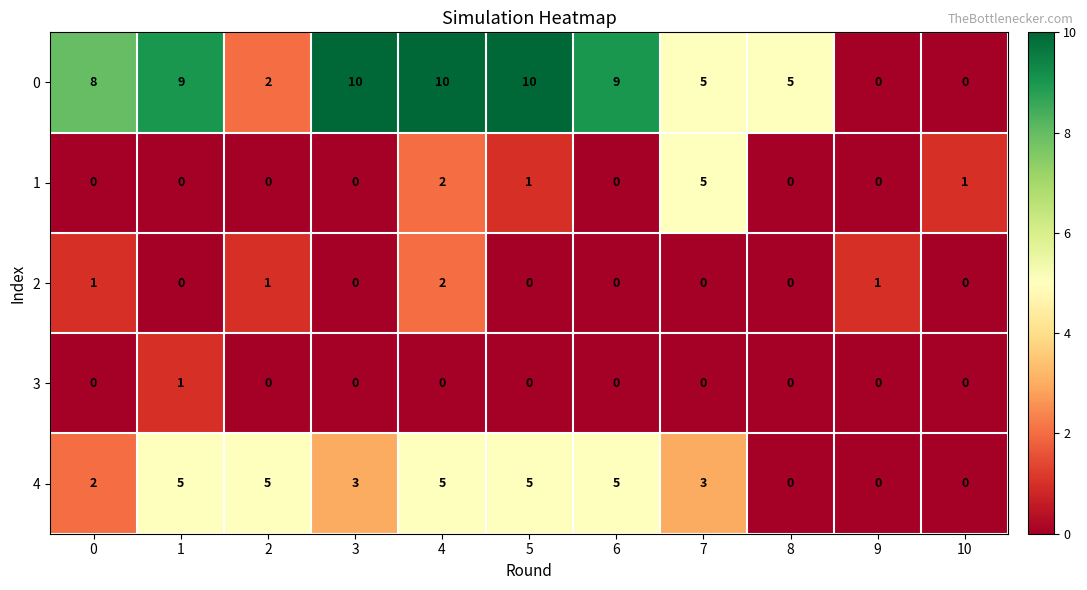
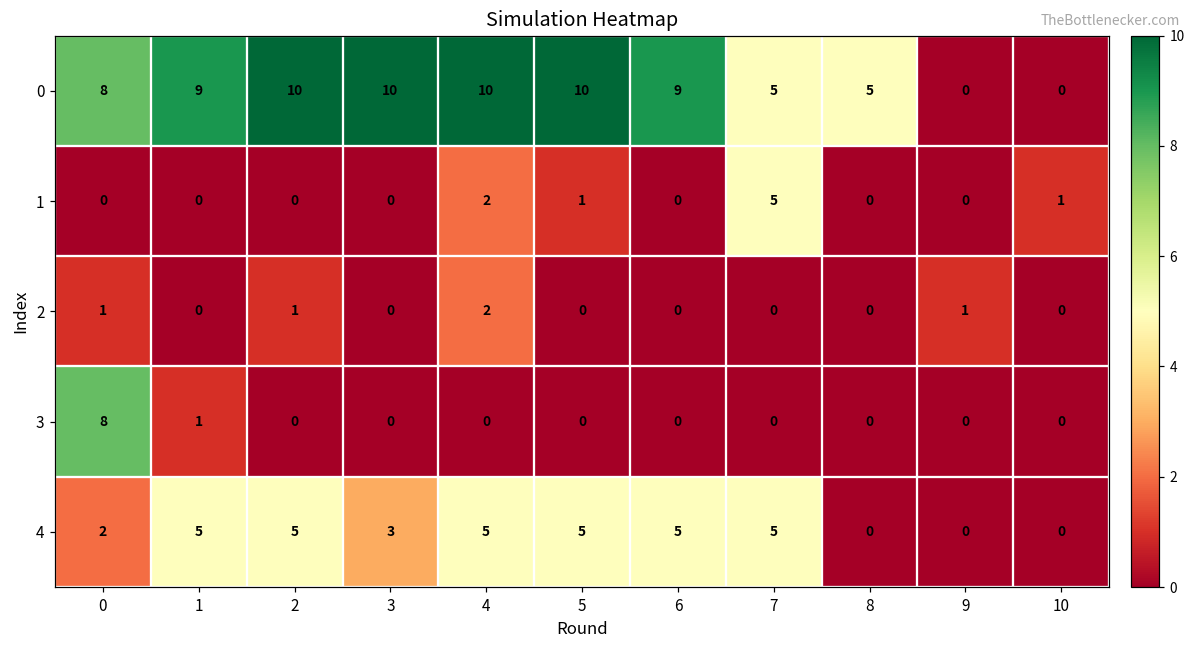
0, 2: 2 -> 10
3, 0: 0 -> 8
4, 7: 3 -> 5
